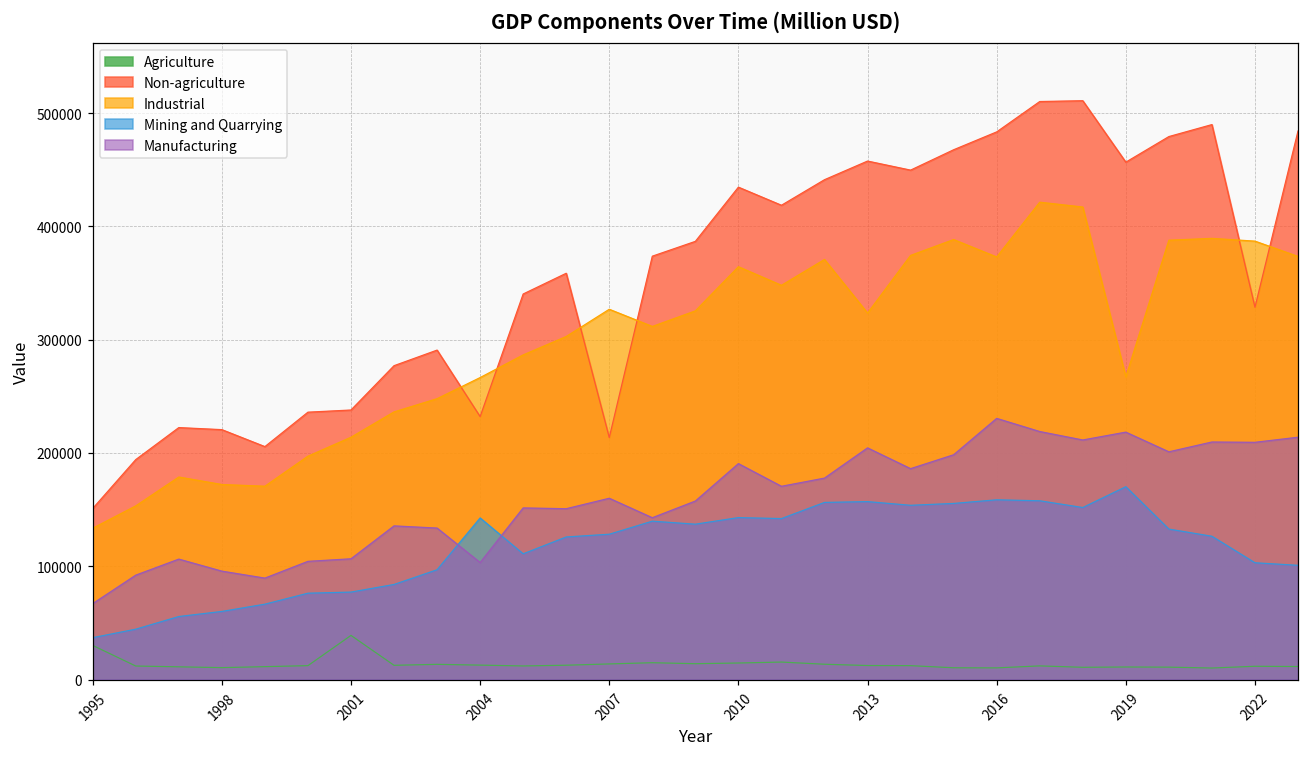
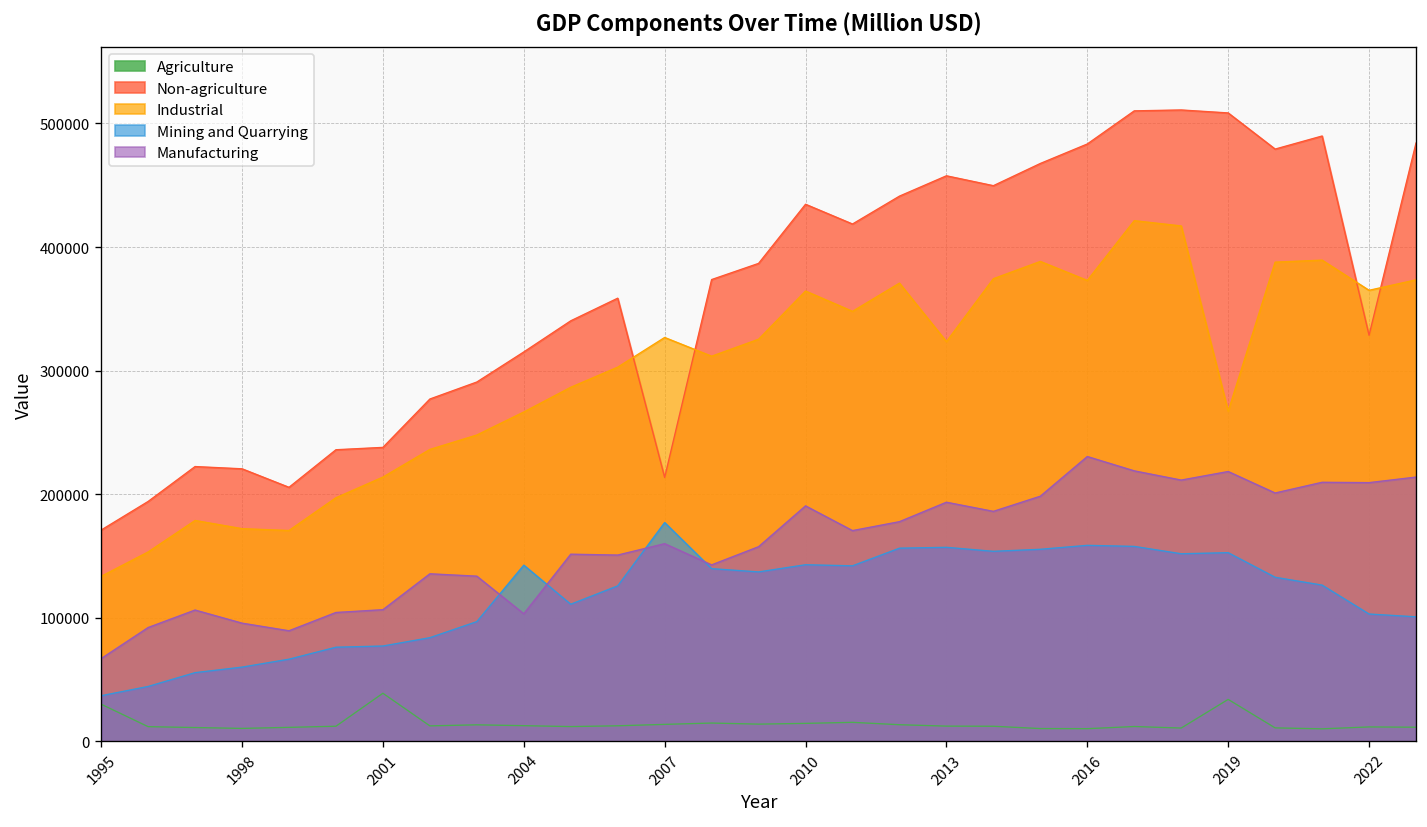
Non-agriculture, 1995: 151000 -> 171000
Non-agriculture, 2004: 232000 -> 315000
Mining and Quarrying, 2007: 128000 -> 177000
Manufacturing, 2013: 205000 -> 194000
Agriculture, 2019: 11000 -> 34000
Non-agriculture, 2019: 457000 -> 509000
Mining and Quarrying, 2019: 170000 -> 153000
Industrial, 2022: 387000 -> 365000
